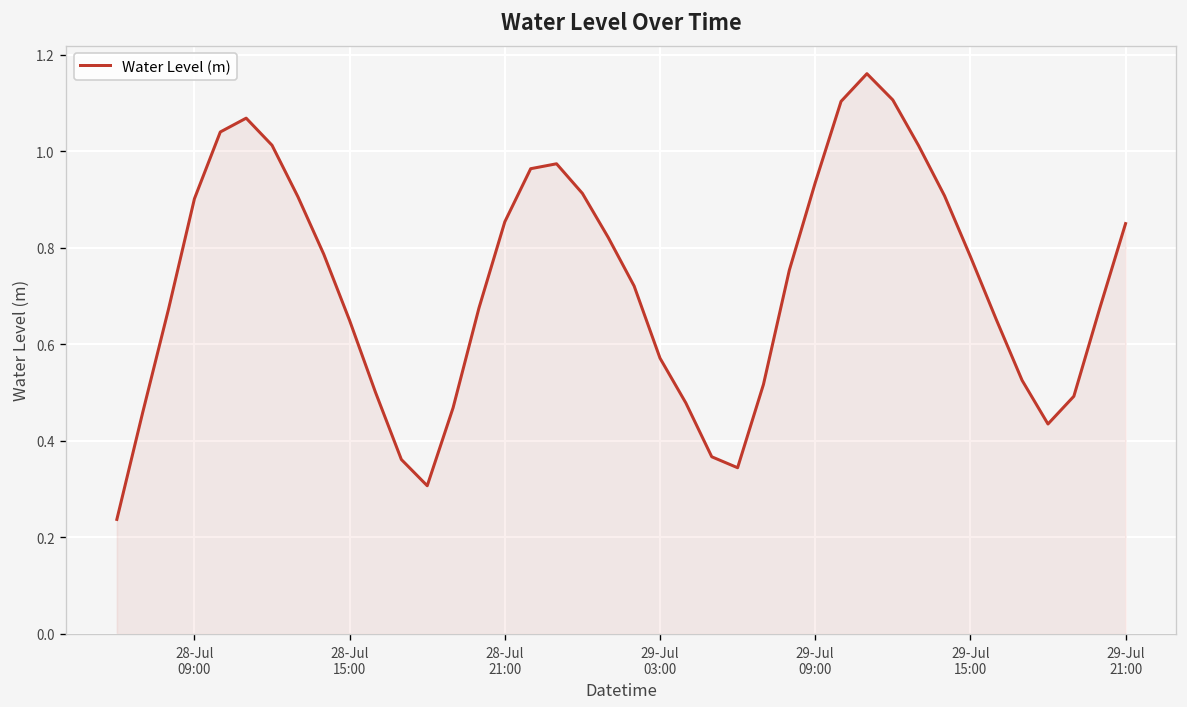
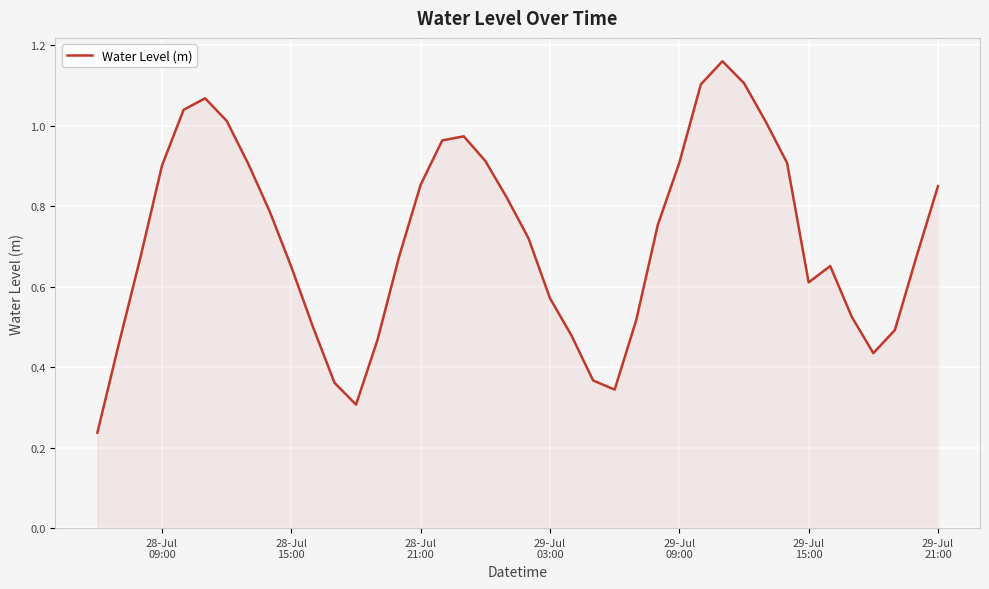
29-Jul 09:00: 0.93 -> 0.91
29-Jul 15:00: 0.78 -> 0.61
